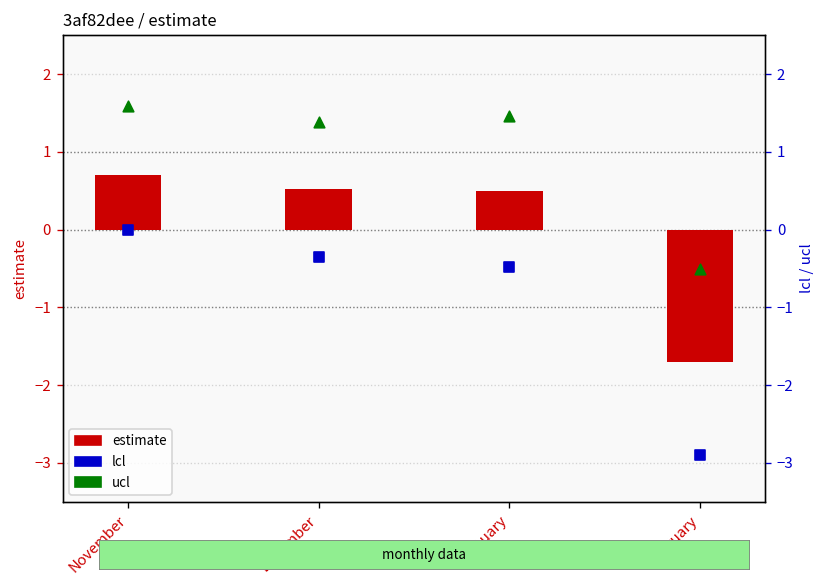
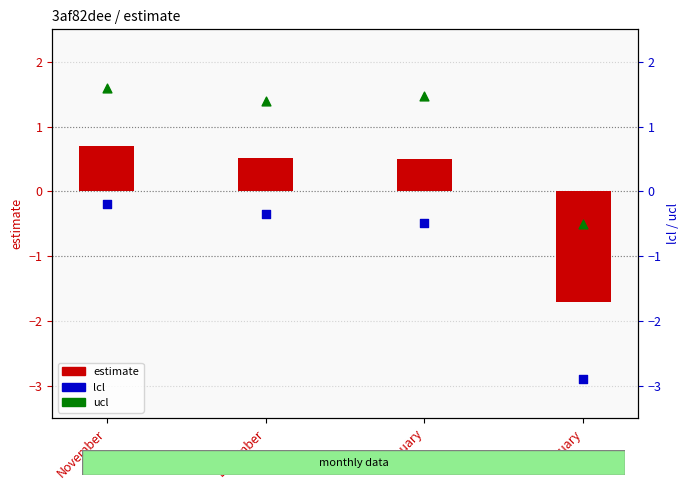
lcl, November: 0.0 -> -0.2
